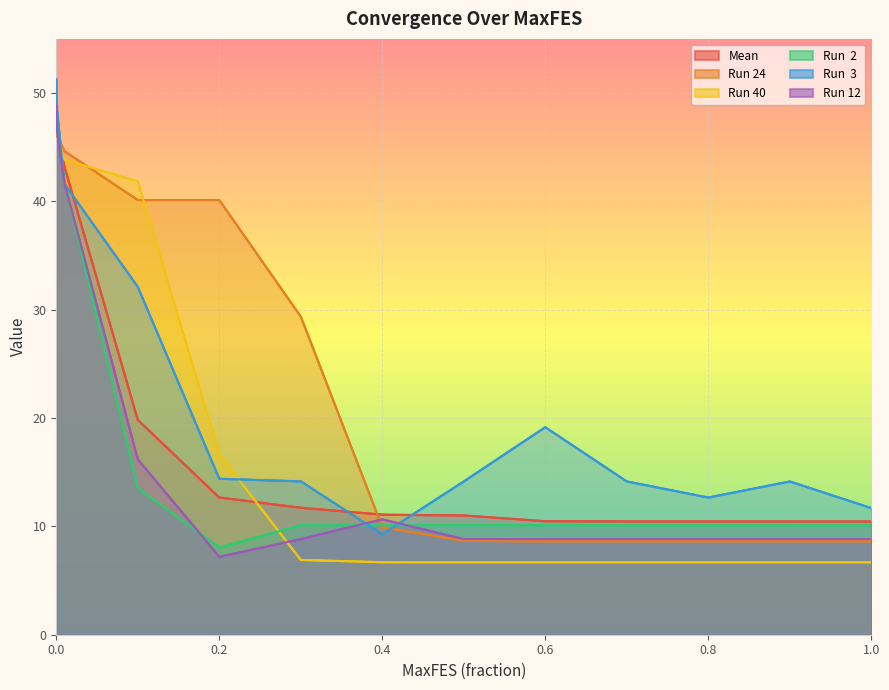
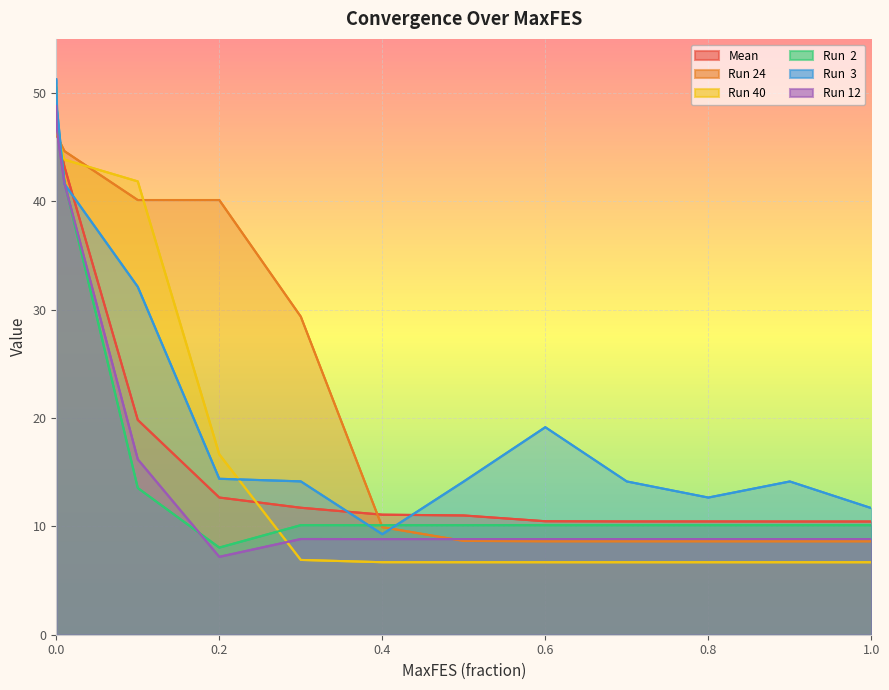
Run 12, 0.4: 10.6 -> 8.8
